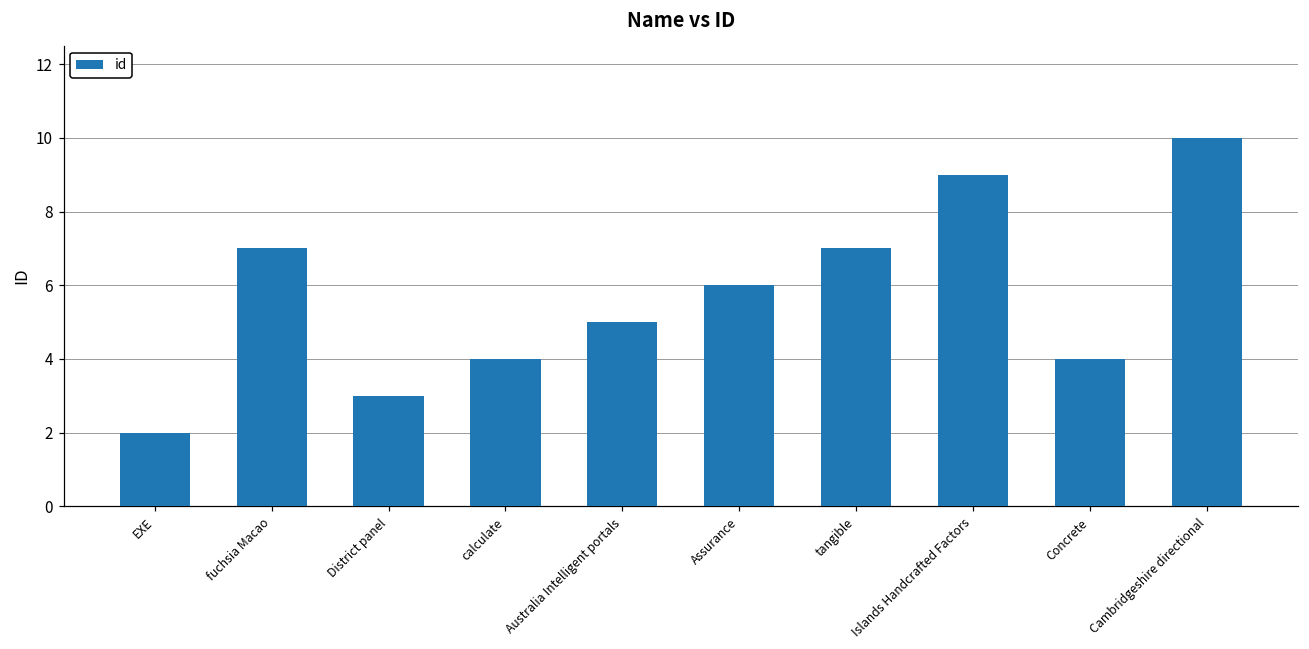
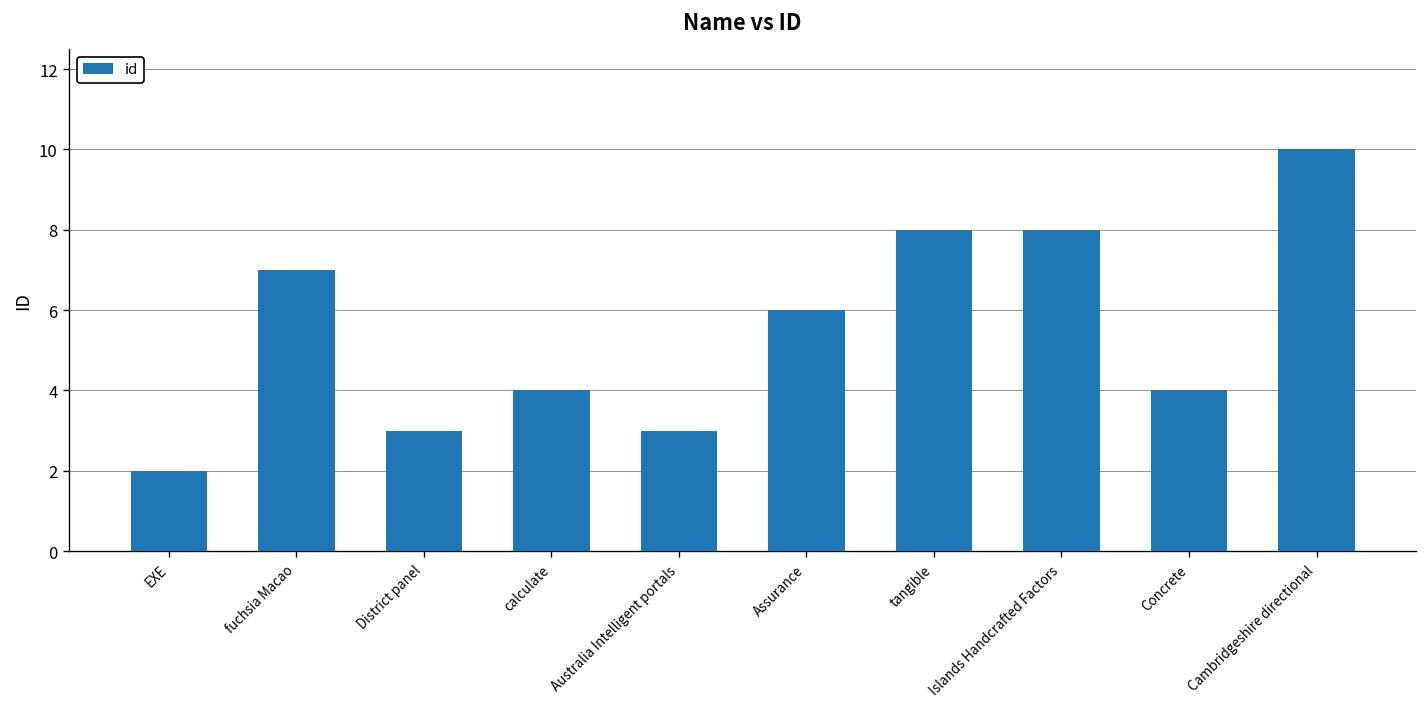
Australia Intelligent portals: 5 -> 3
tangible: 7 -> 8
Islands Handcrafted Factors: 9 -> 8
